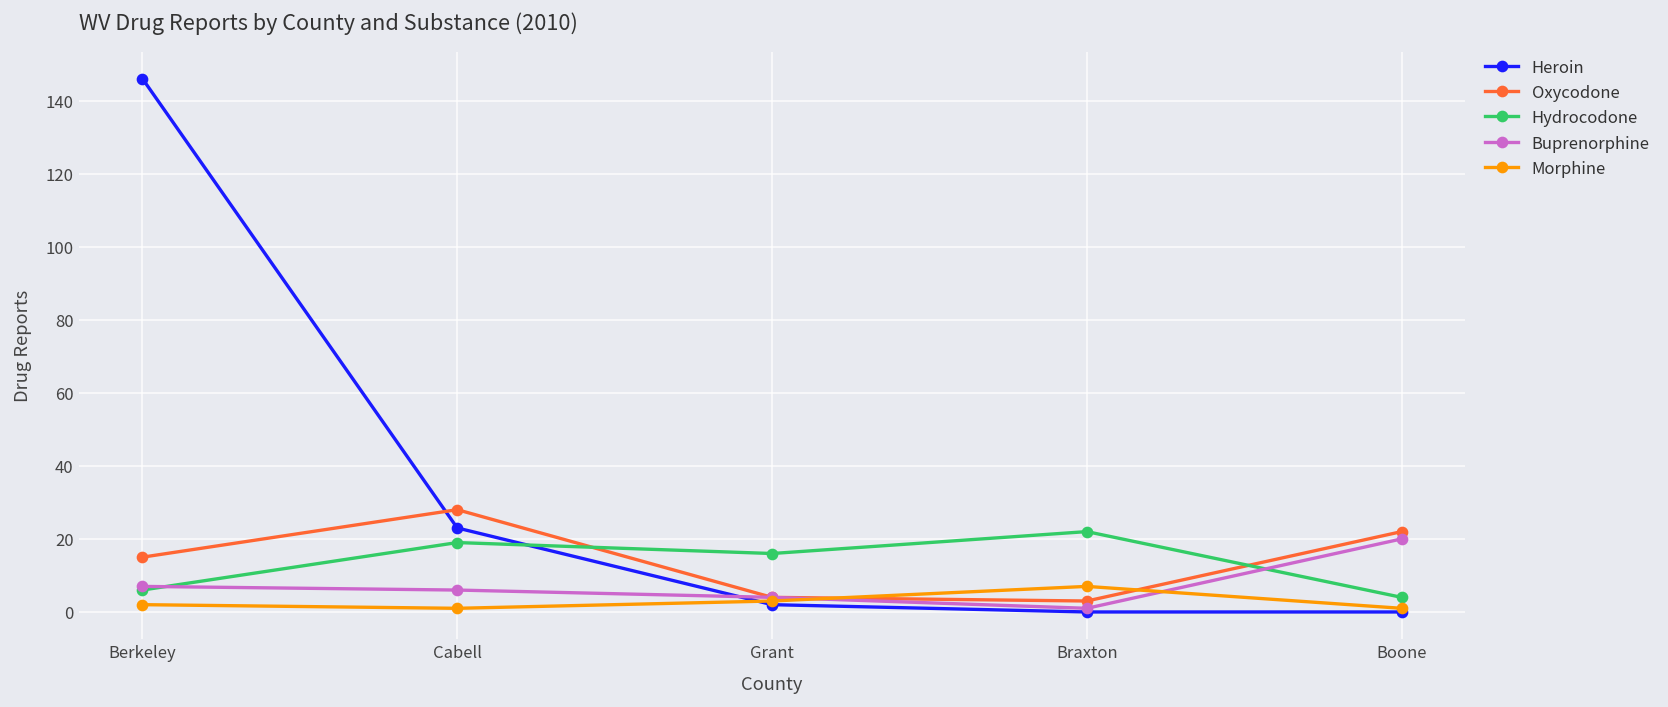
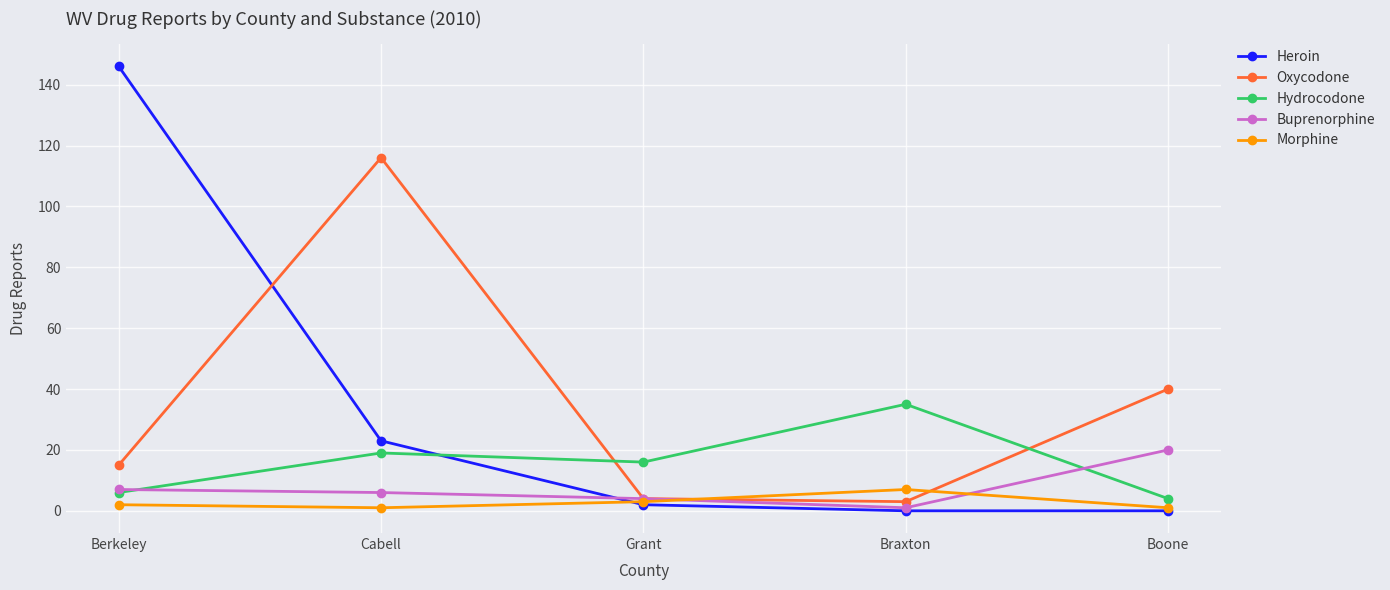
Oxycodone, Cabell: 28 -> 116
Hydrocodone, Braxton: 22 -> 35
Oxycodone, Boone: 22 -> 40
